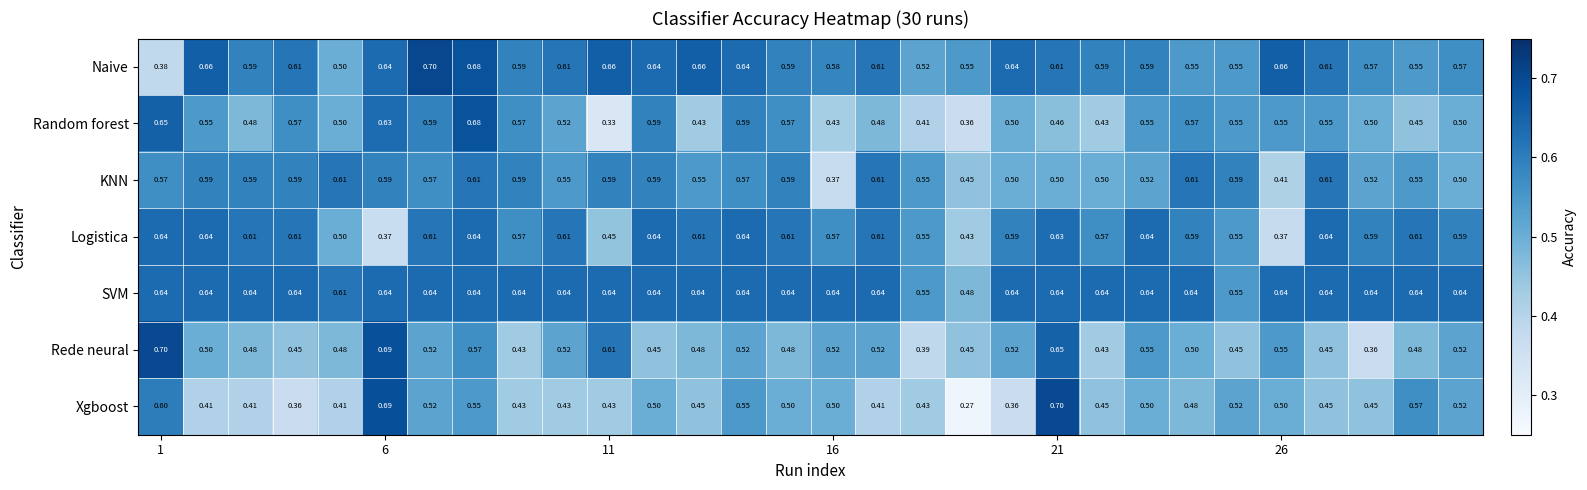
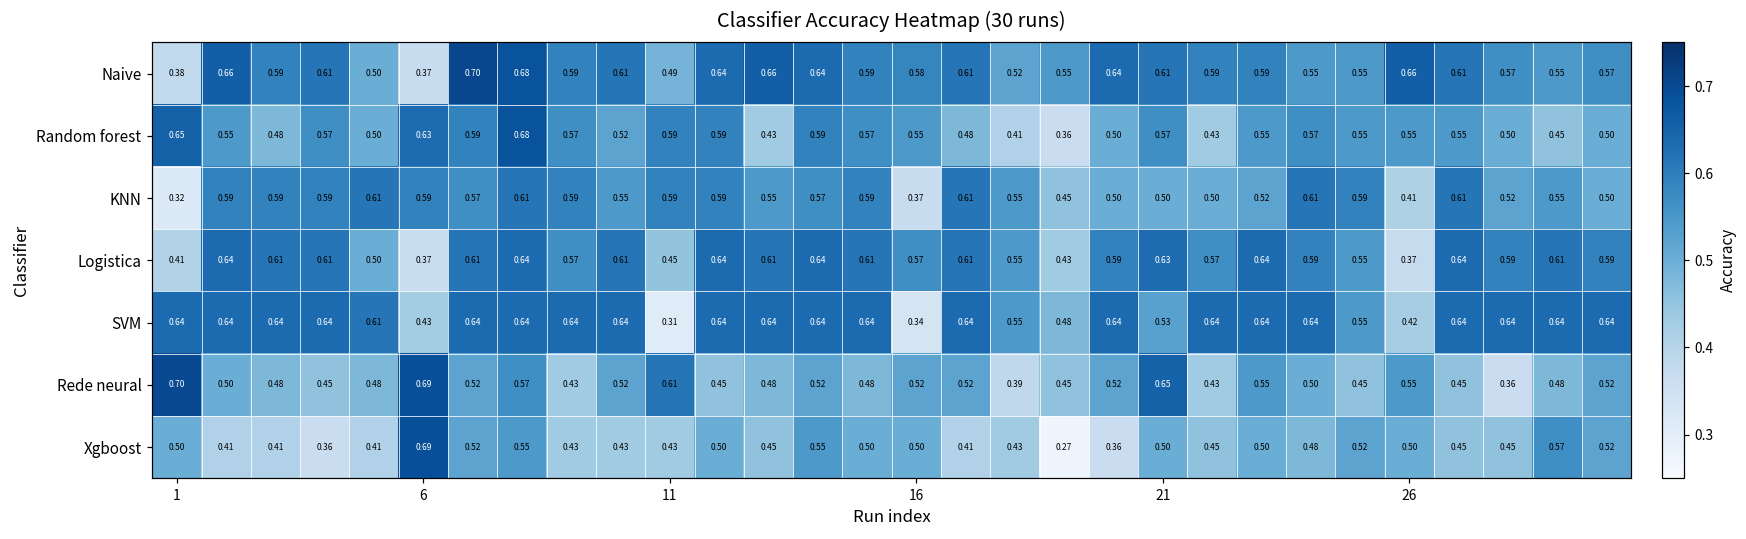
Naive, 6: 0.64 -> 0.37
Naive, 11: 0.66 -> 0.49
Random forest, 11: 0.33 -> 0.59
Random forest, 16: 0.43 -> 0.55
Random forest, 21: 0.46 -> 0.57
KNN, 1: 0.57 -> 0.32
Logistica, 1: 0.64 -> 0.41
SVM, 6: 0.64 -> 0.43
SVM, 11: 0.64 -> 0.31
SVM, 16: 0.64 -> 0.34
SVM, 21: 0.64 -> 0.53
SVM, 26: 0.64 -> 0.42
Xgboost, 1: 0.60 -> 0.50
Xgboost, 21: 0.70 -> 0.50
